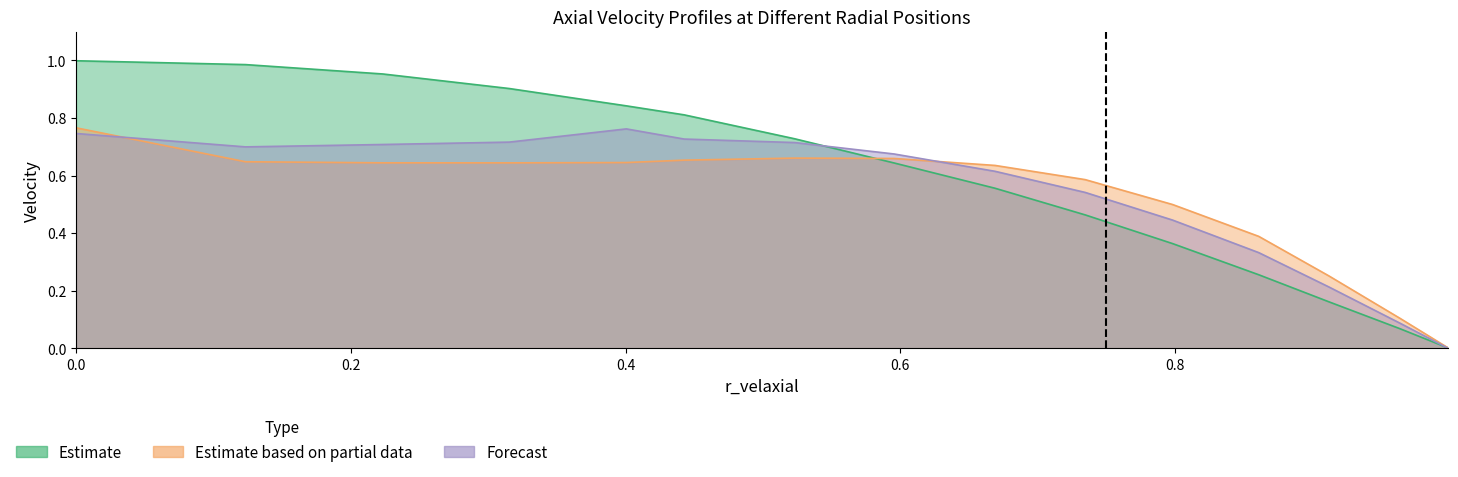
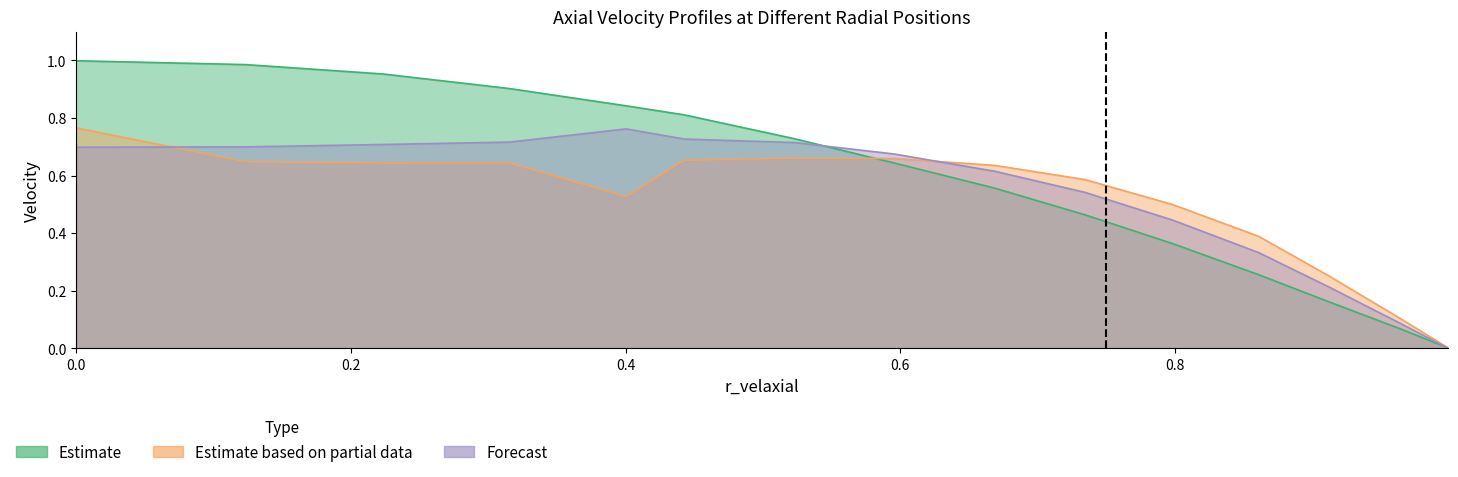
Forecast, 0.0: 0.75 -> 0.70
Estimate based on partial data, 0.4: 0.65 -> 0.53
